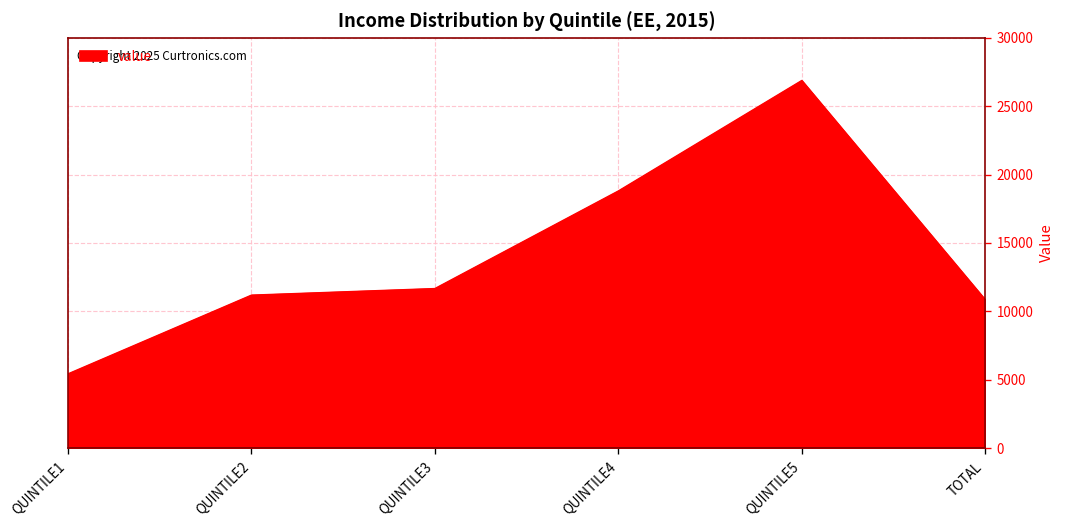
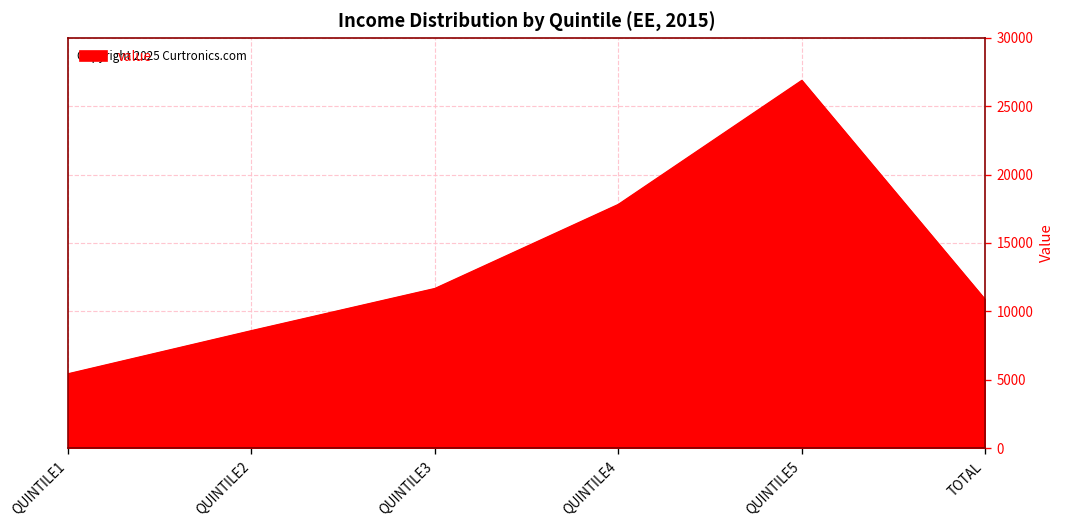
QUINTILE2: 11200 -> 8600
QUINTILE4: 18800 -> 17800
